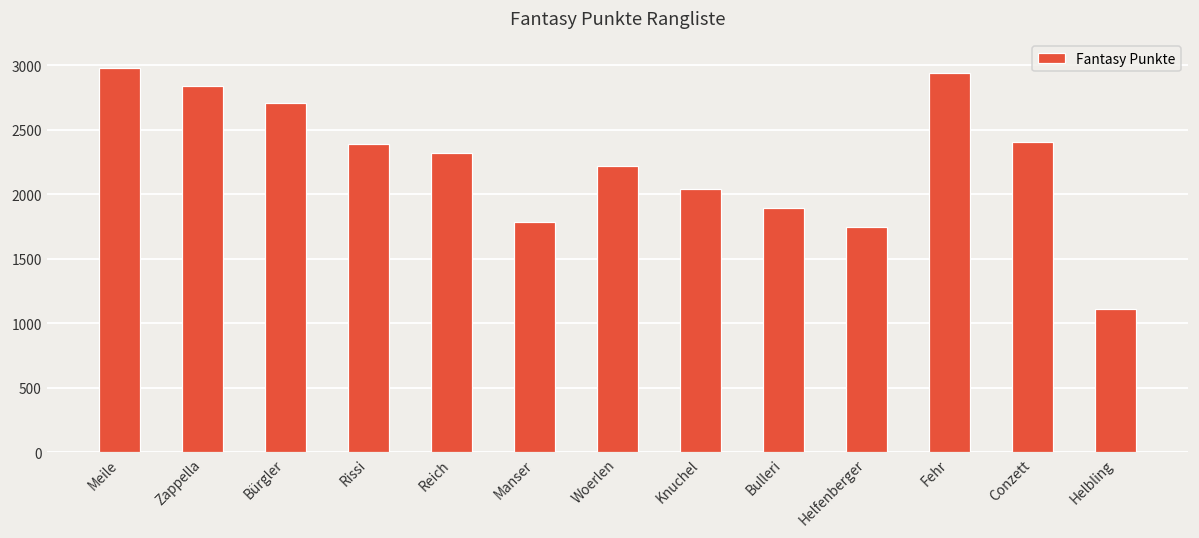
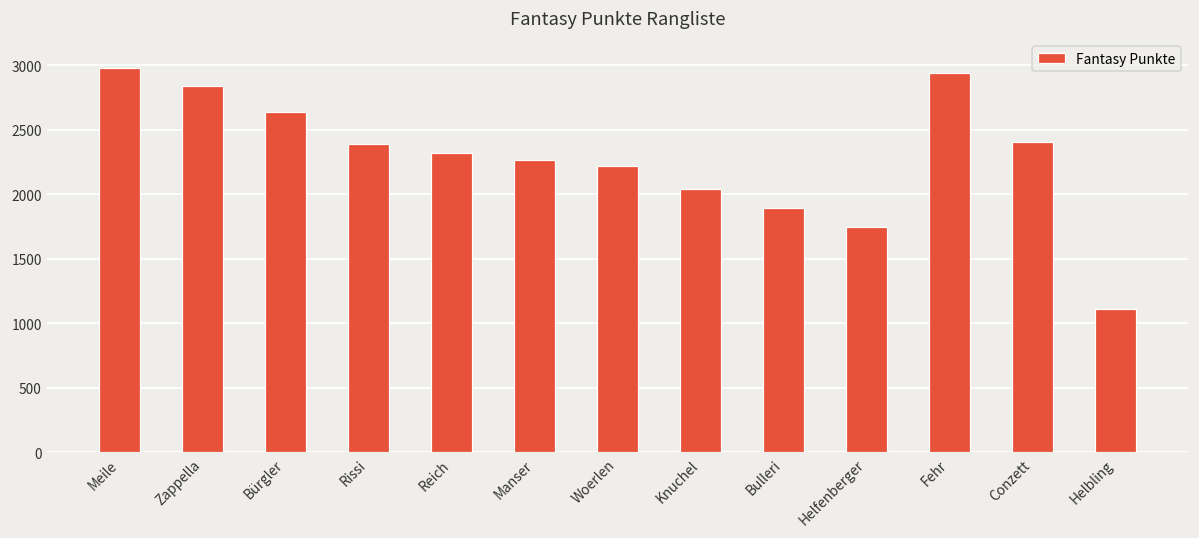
Bürgler: 2710 -> 2640
Manser: 1790 -> 2270
